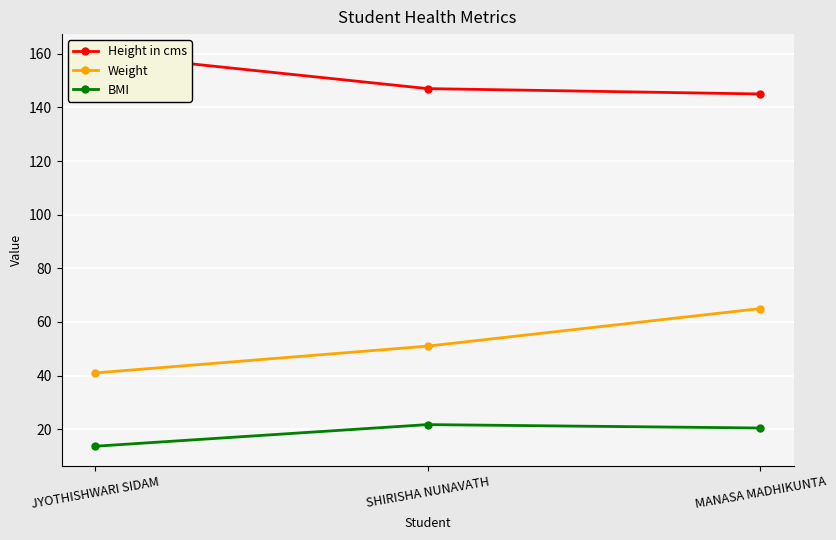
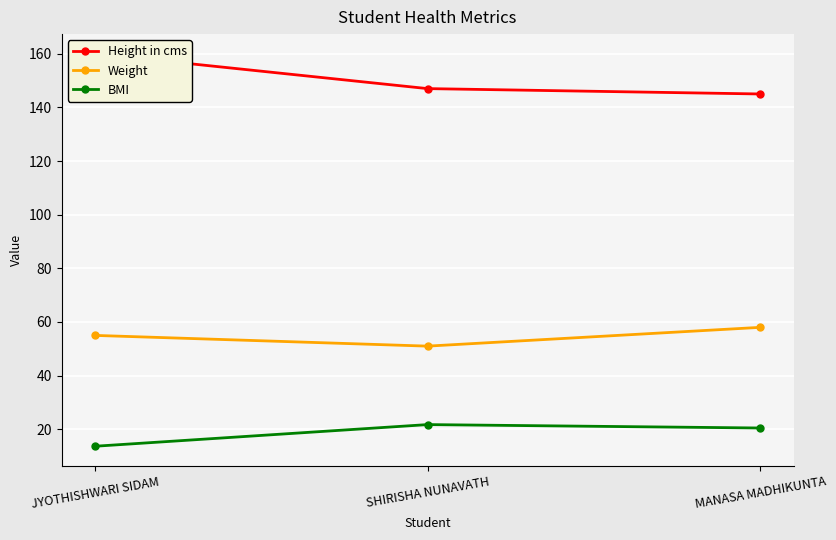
Weight, JYOTHISHWARI SIDAM: 41 -> 55
Weight, MANASA MADHIKUNTA: 65 -> 58
